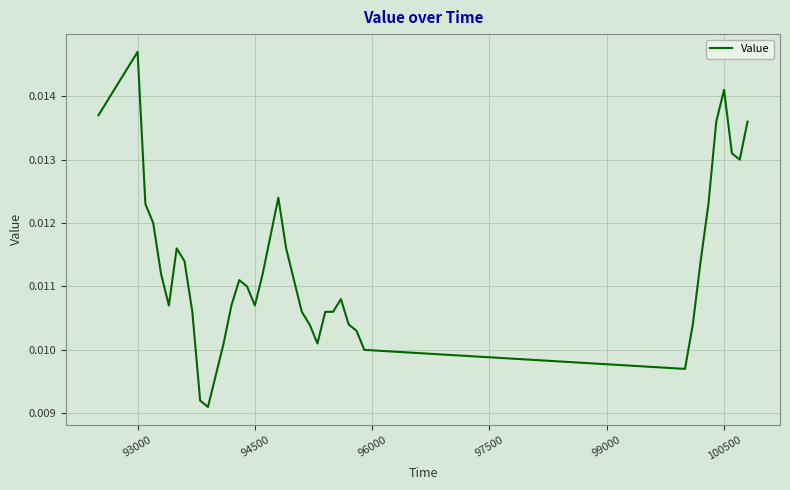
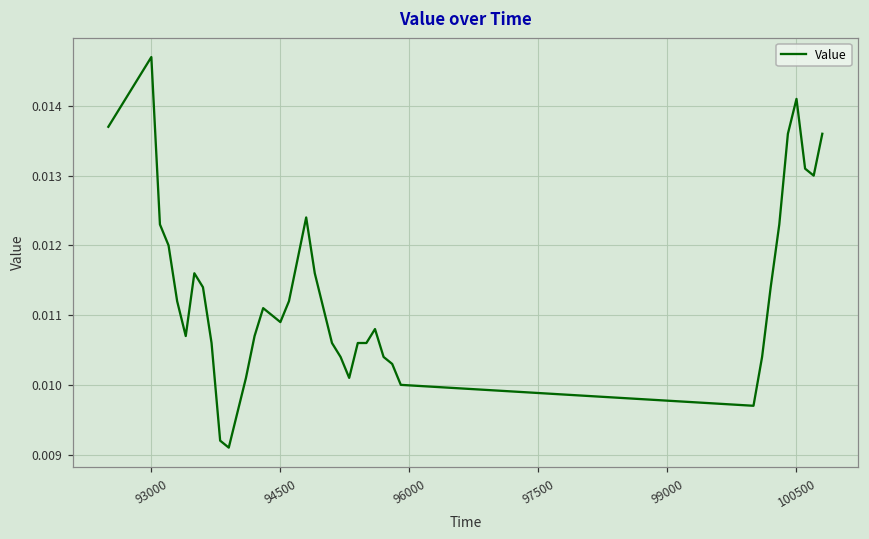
94500: 0.0107 -> 0.0109
